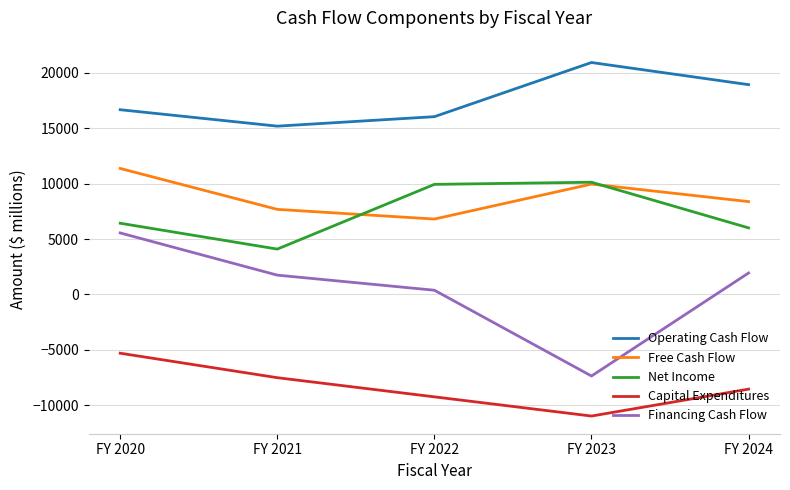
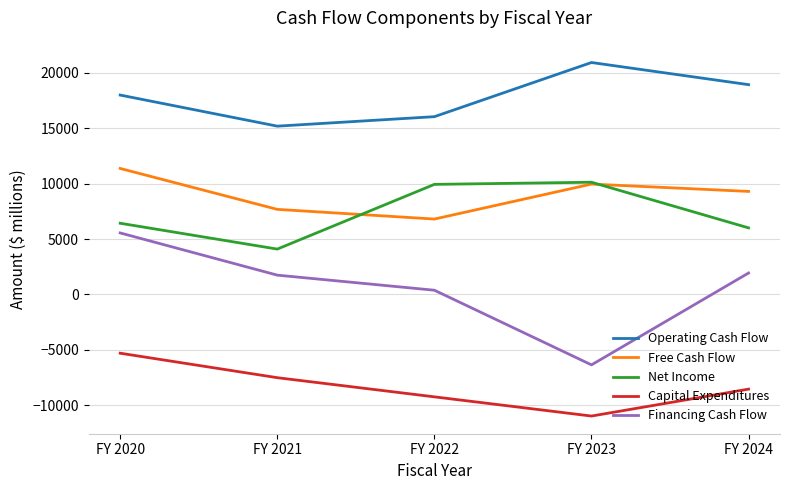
Operating Cash Flow, FY 2020: 16700 -> 18000
Financing Cash Flow, FY 2023: -7400 -> -6400
Free Cash Flow, FY 2024: 8400 -> 9300
